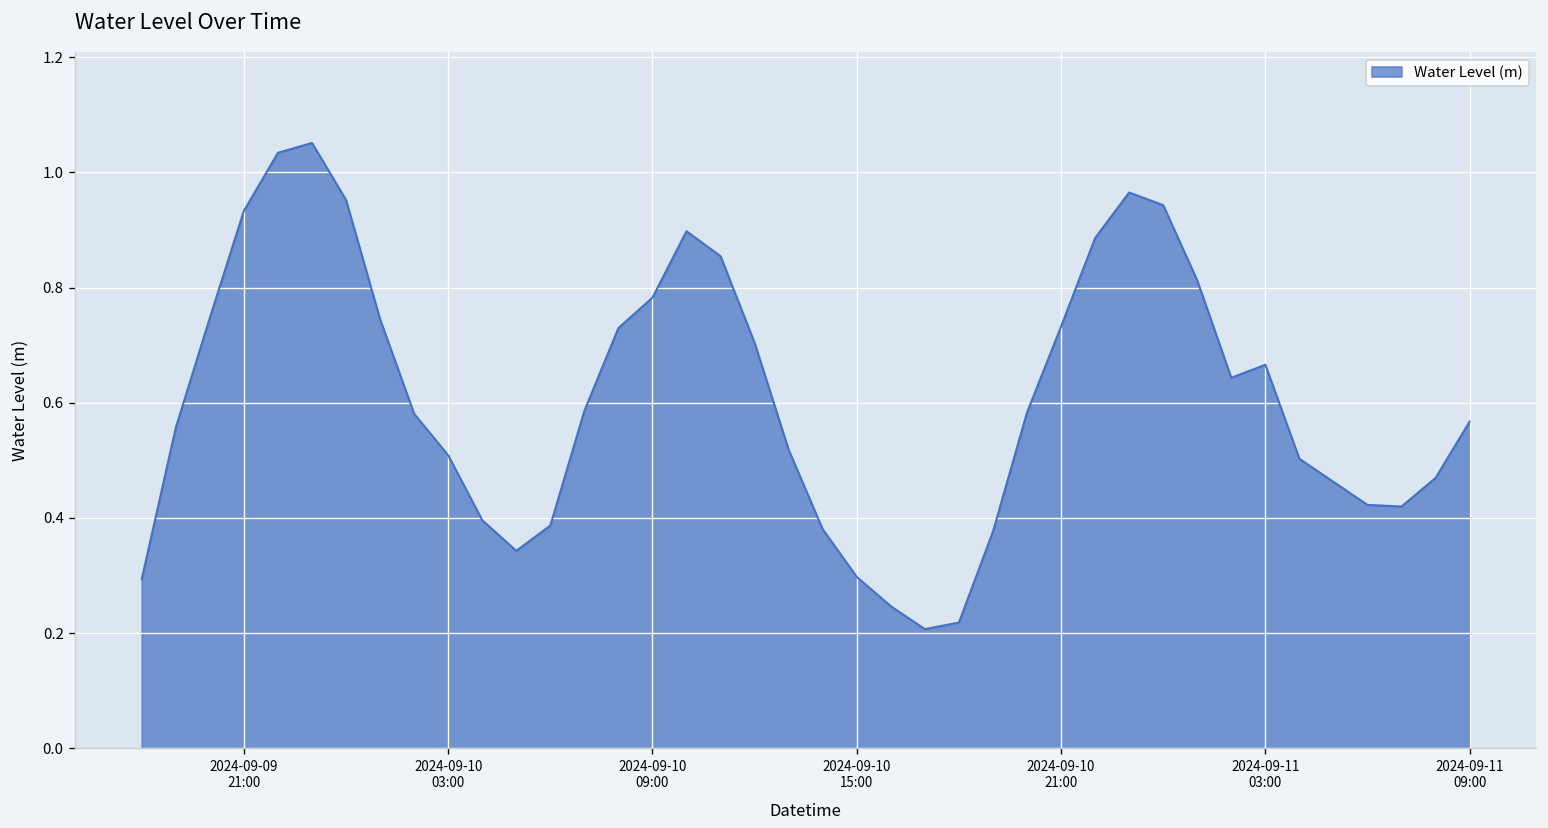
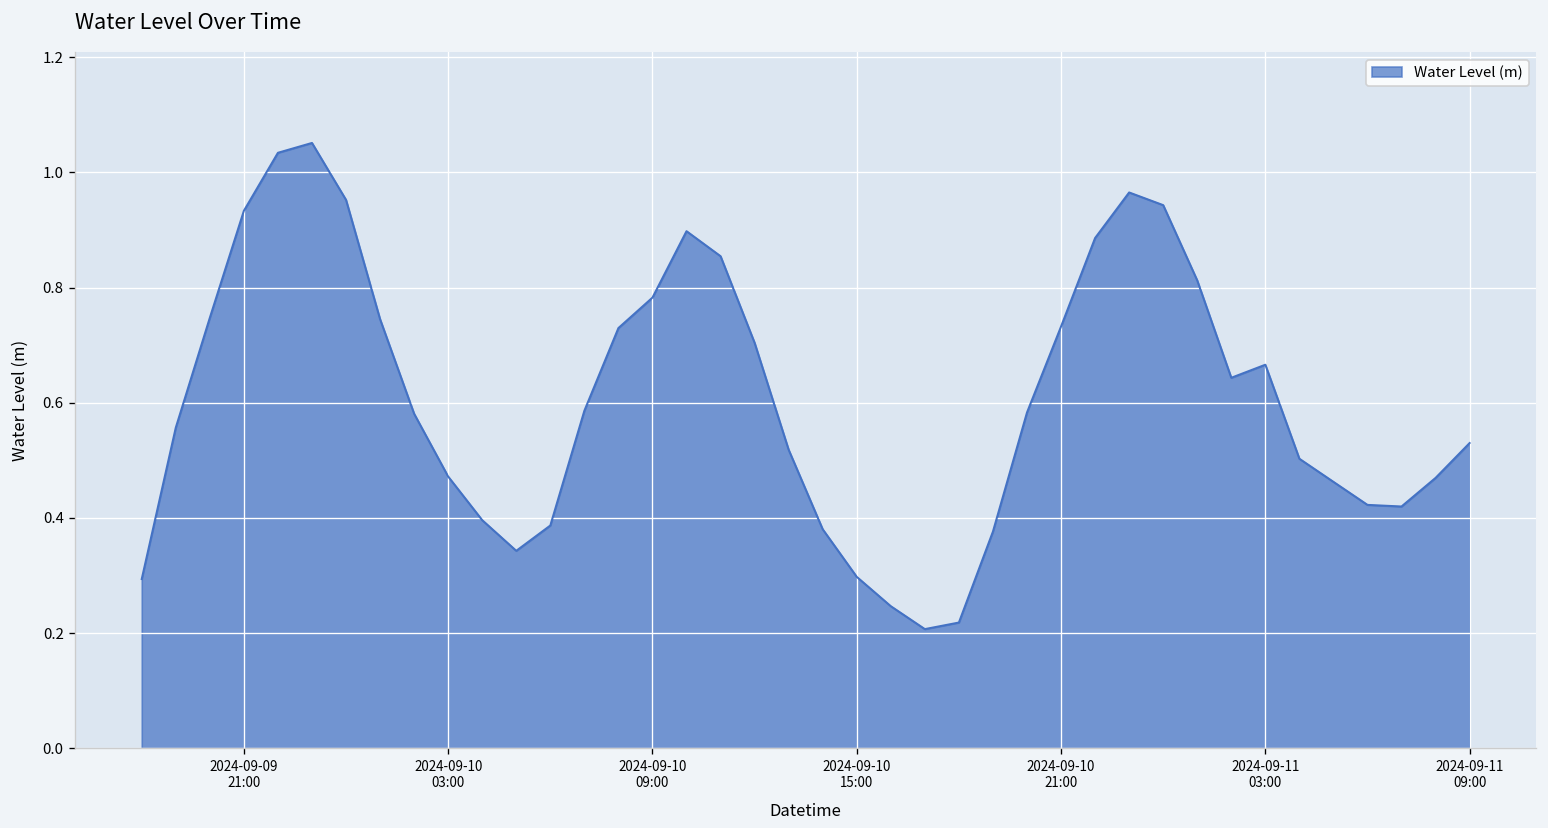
2024-09-10 03:00: 0.51 -> 0.47
2024-09-11 09:00: 0.57 -> 0.53
